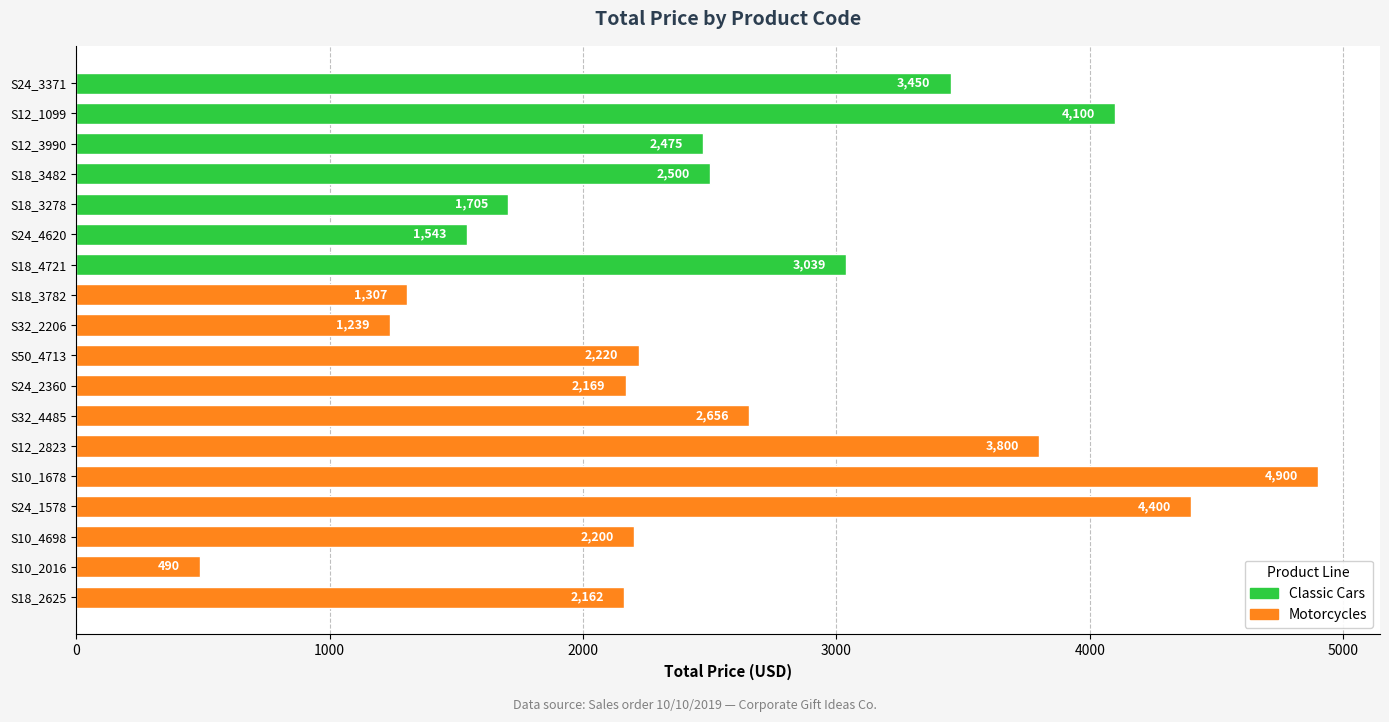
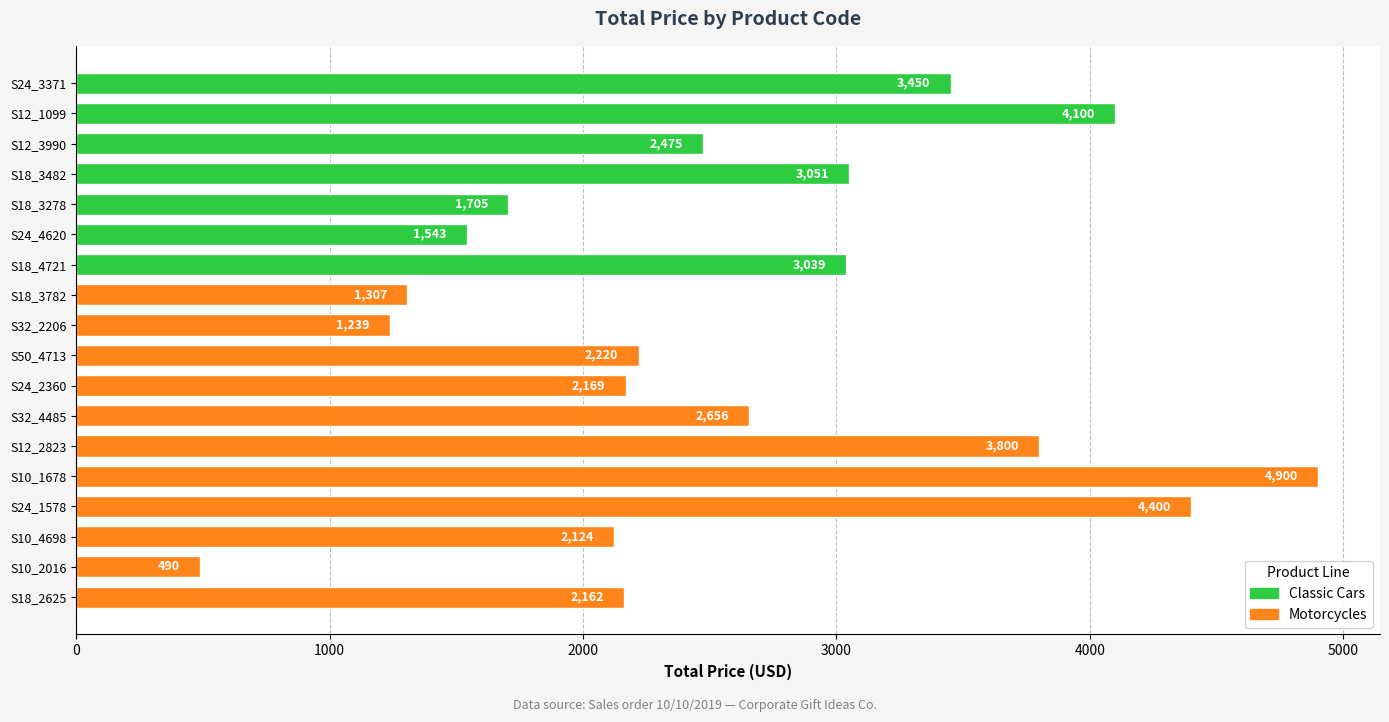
S18_3482: 2,500 -> 3,051
S10_4698: 2,200 -> 2,124
